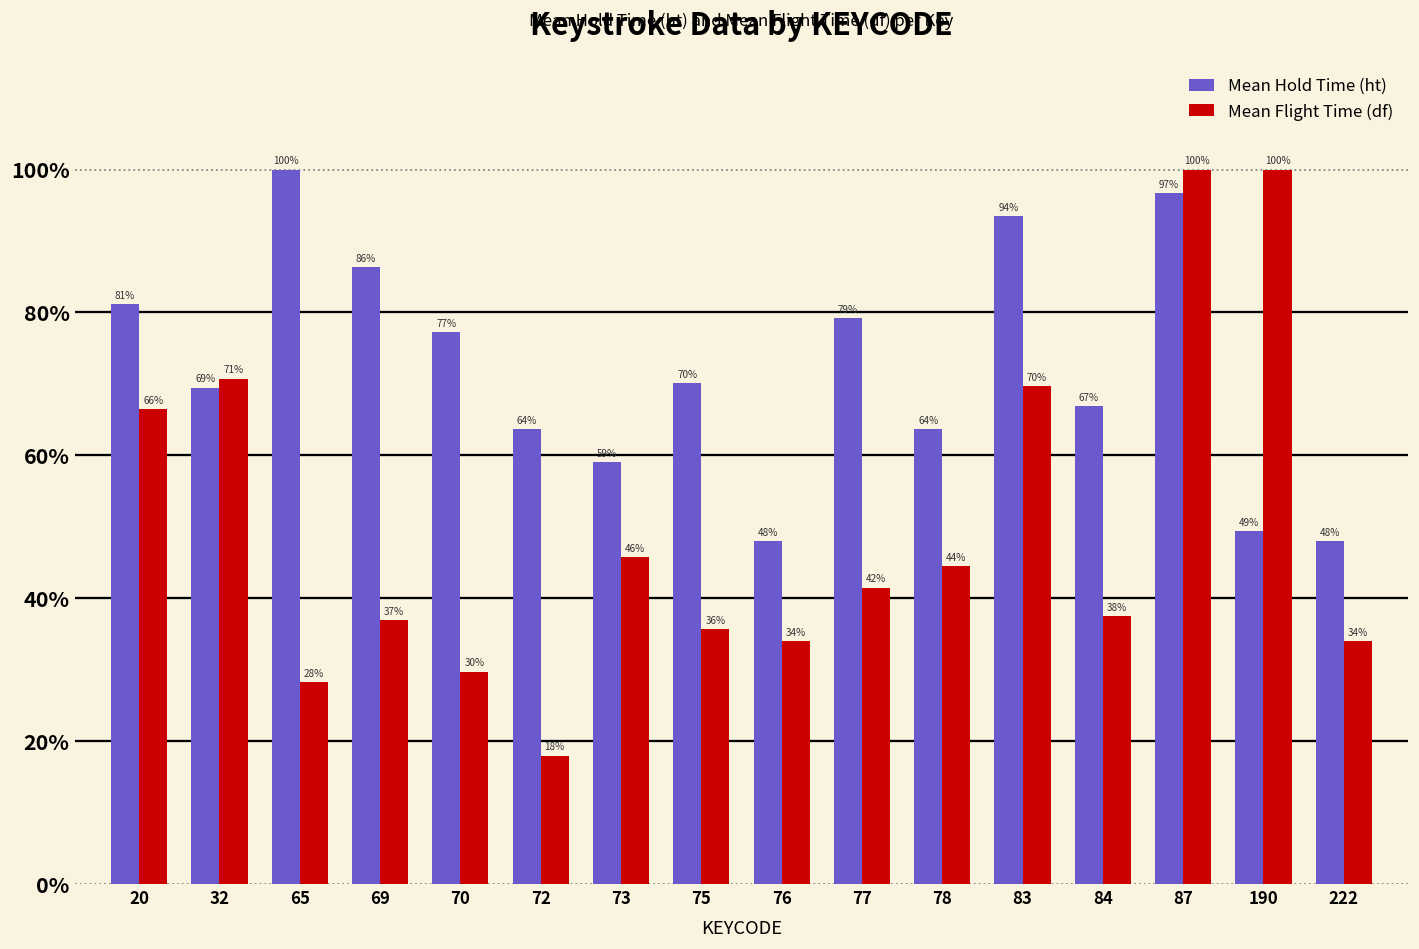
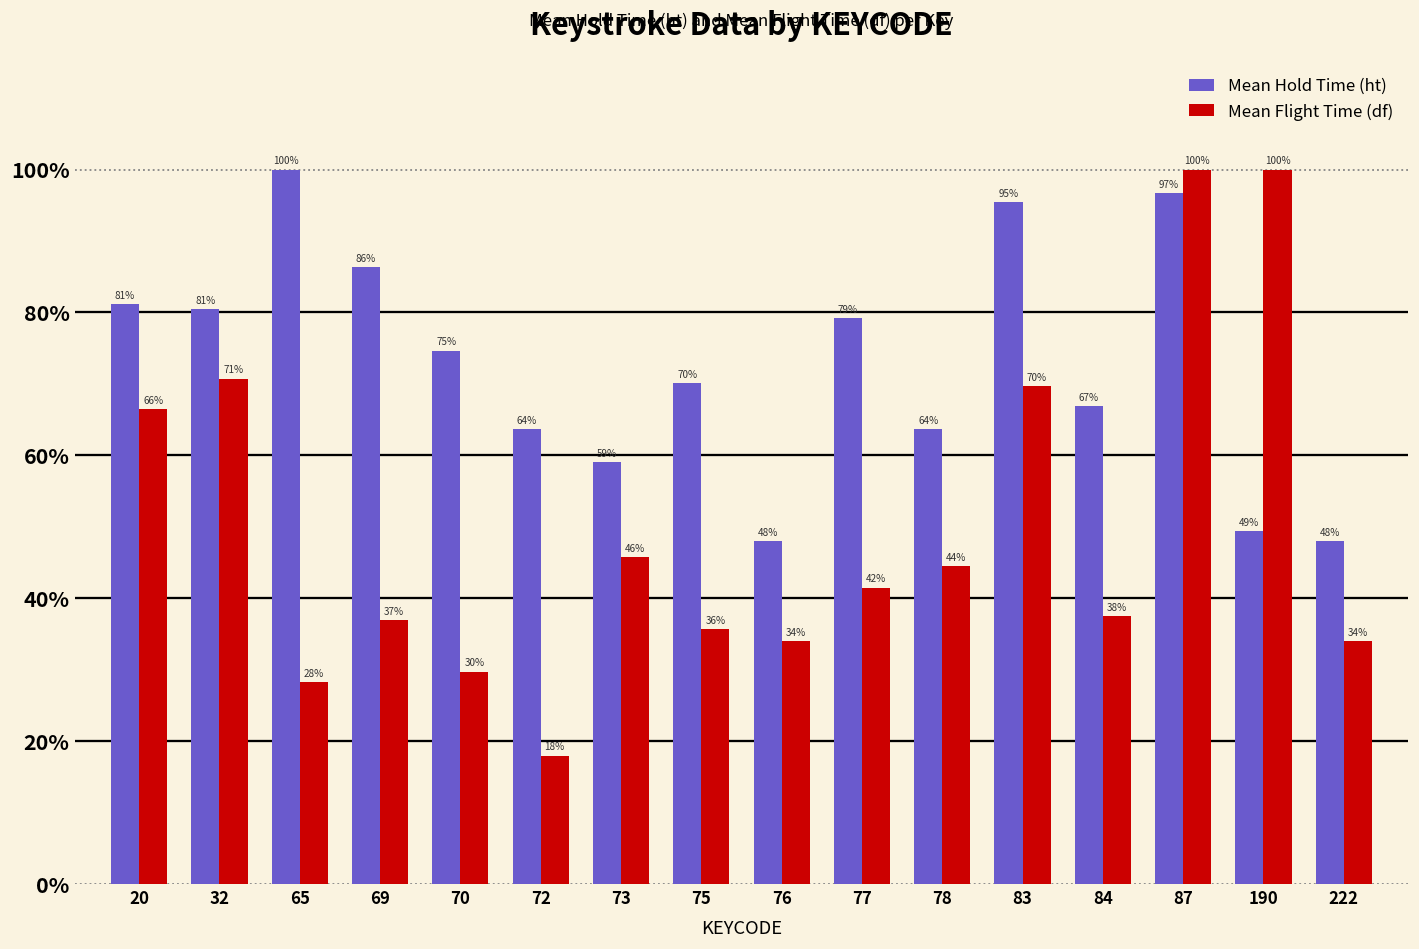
Mean Hold Time (ht), 32: 69% -> 81%
Mean Hold Time (ht), 70: 77% -> 75%
Mean Hold Time (ht), 83: 94% -> 95%
